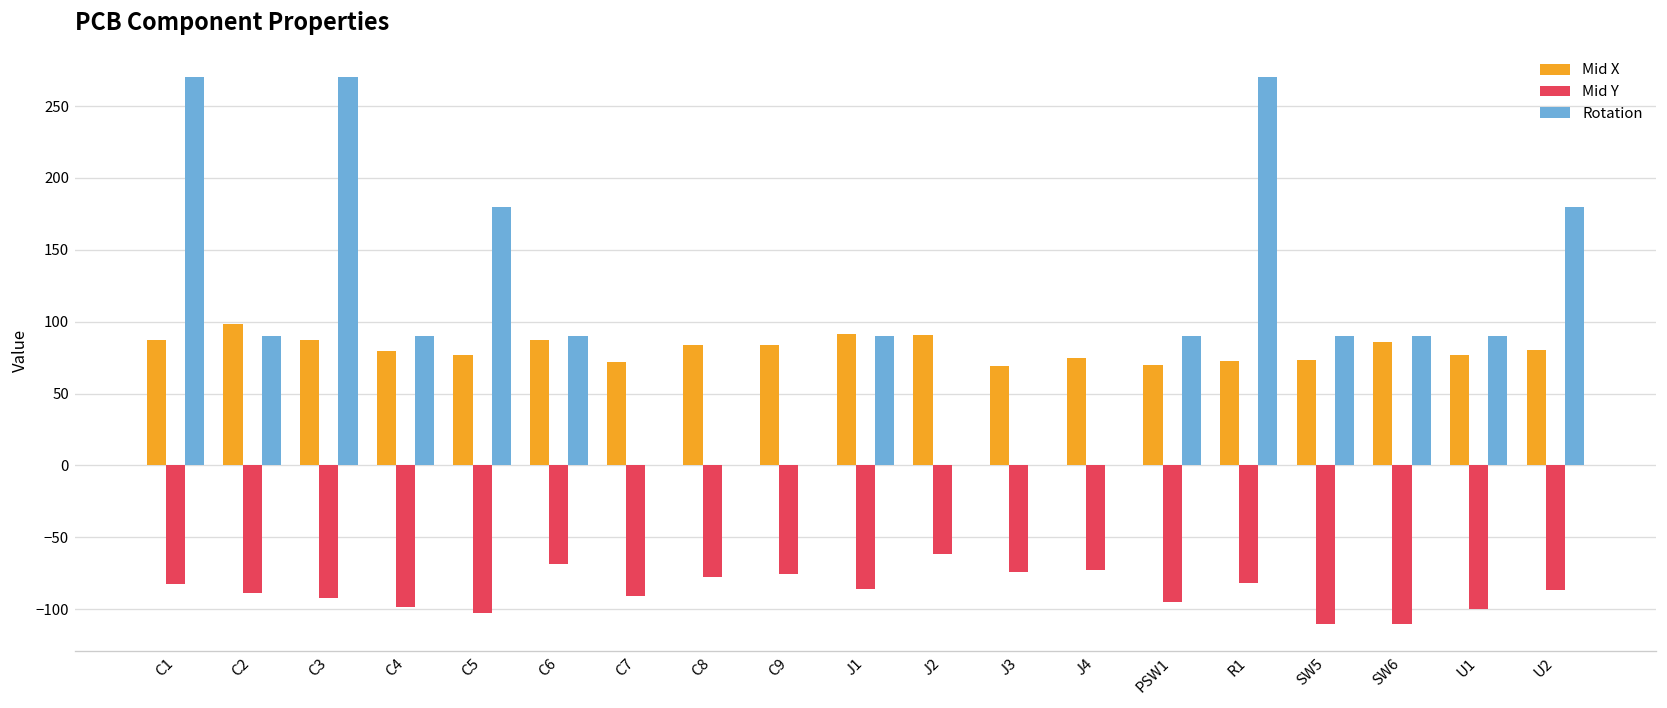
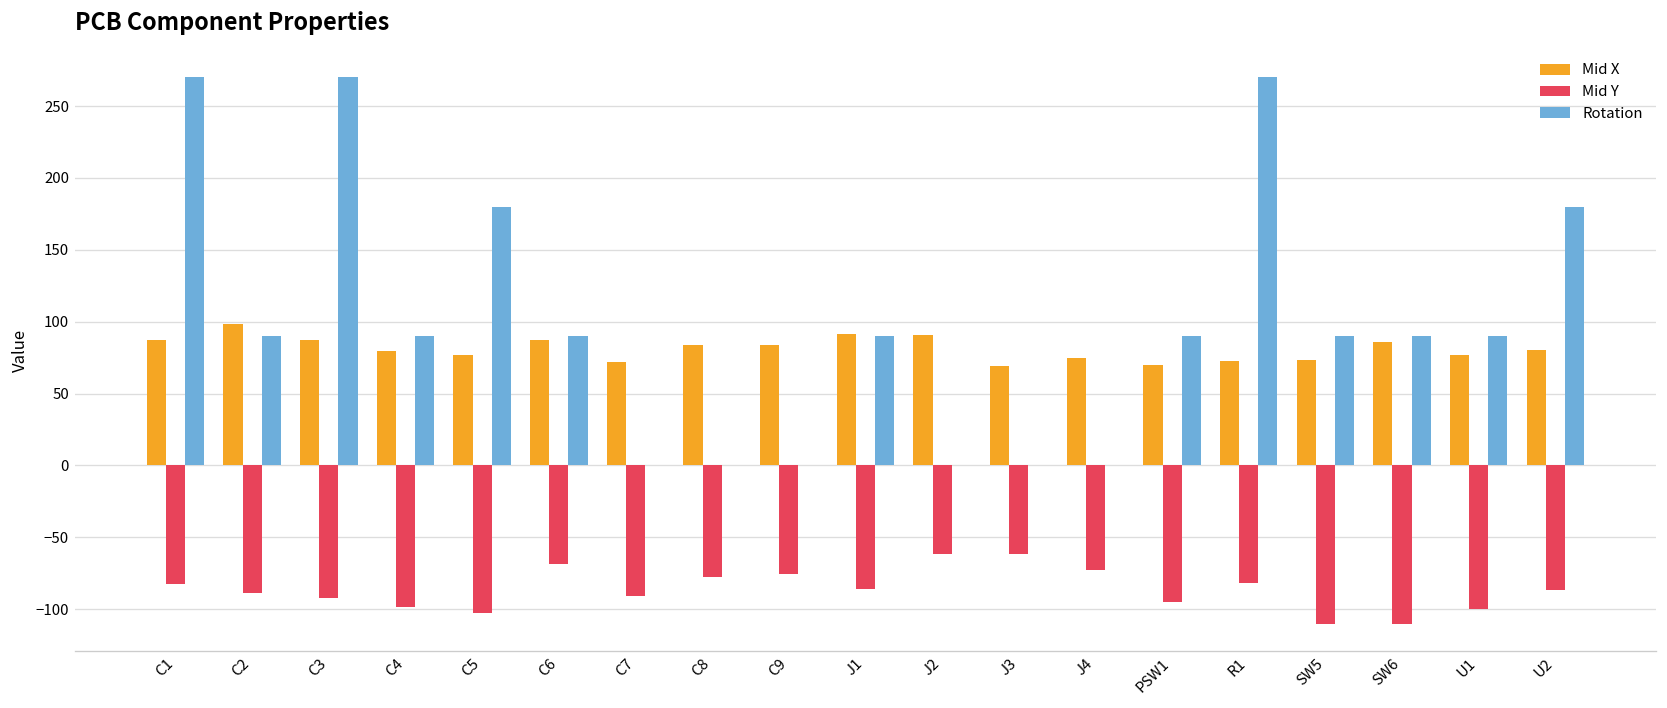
Mid Y, J3: -74 -> -62
